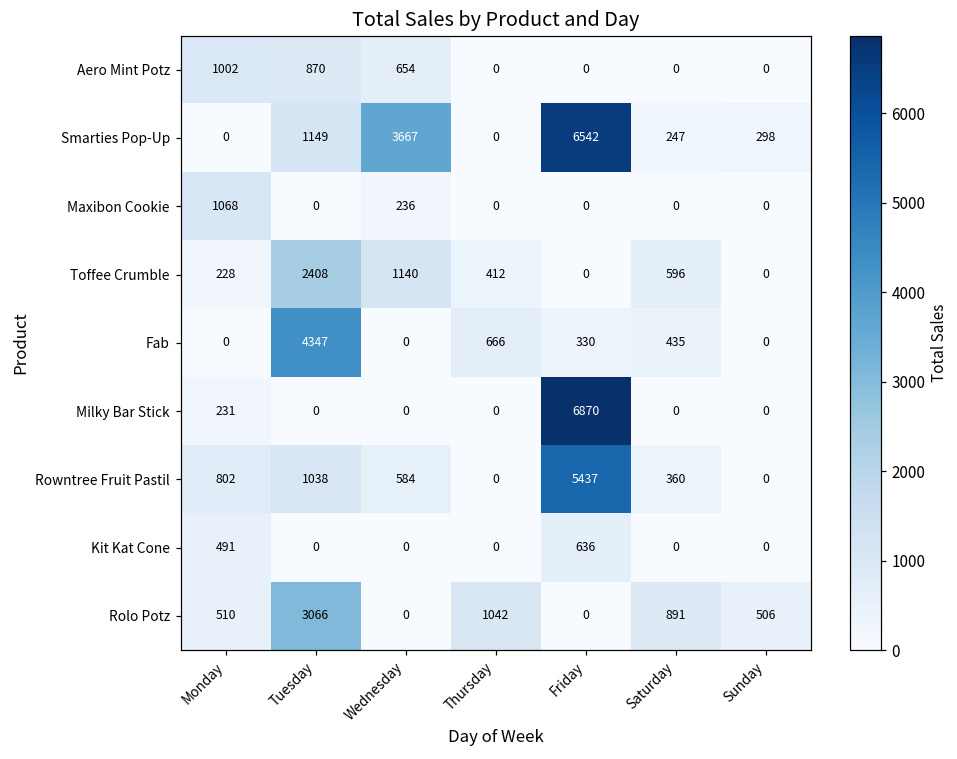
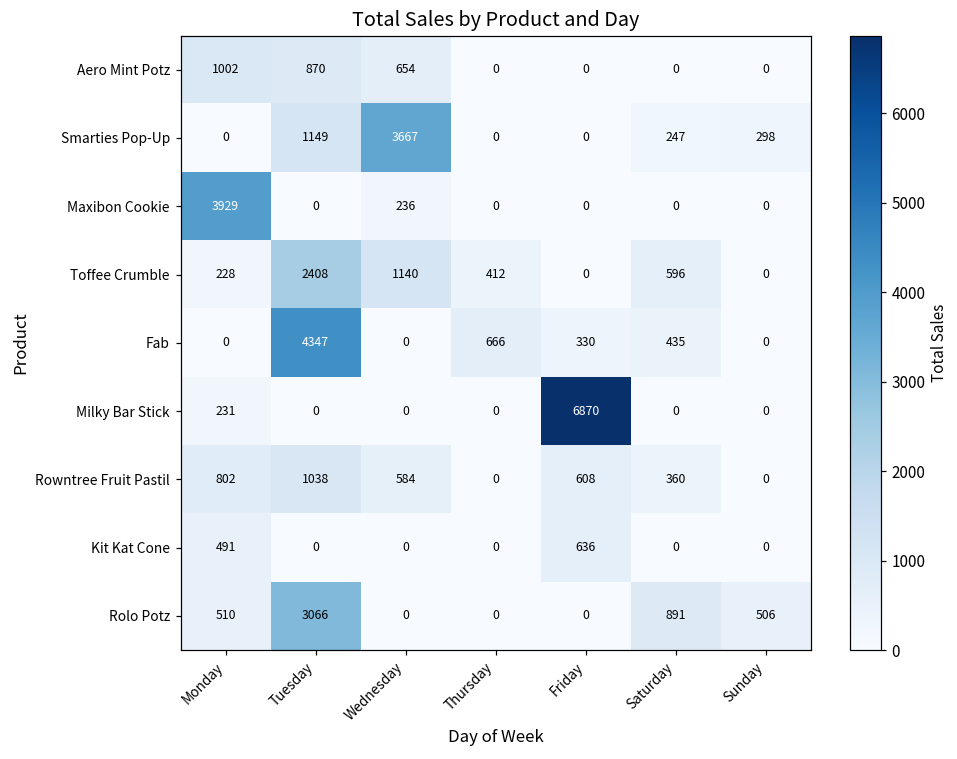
Smarties Pop-Up, Friday: 6542 -> 0
Maxibon Cookie, Monday: 1068 -> 3929
Rowntree Fruit Pastil, Friday: 5437 -> 608
Rolo Potz, Thursday: 1042 -> 0
